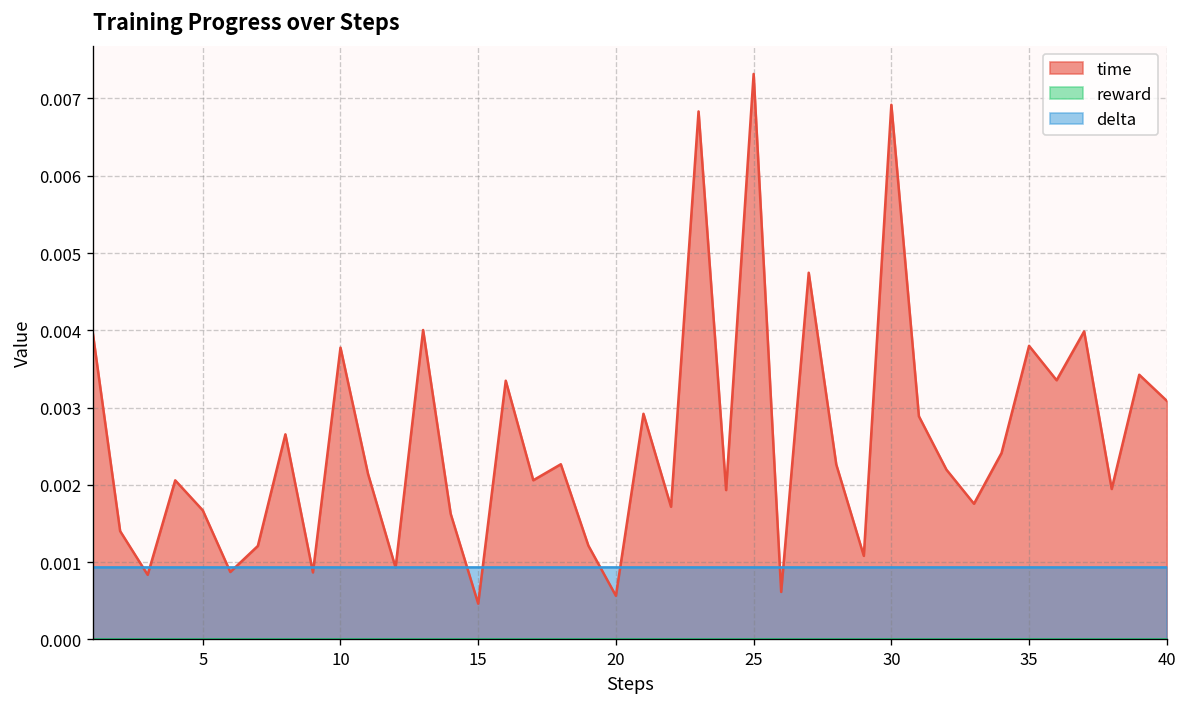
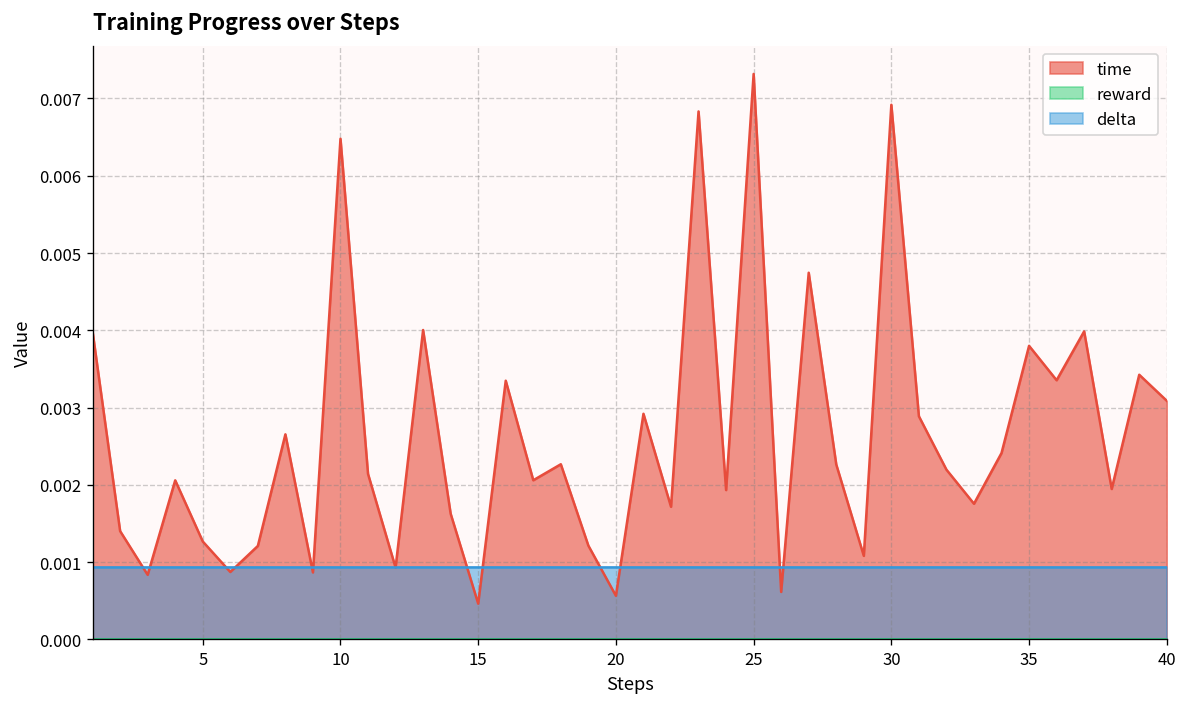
time, 5: 0.0017 -> 0.0013
time, 10: 0.0038 -> 0.0065
